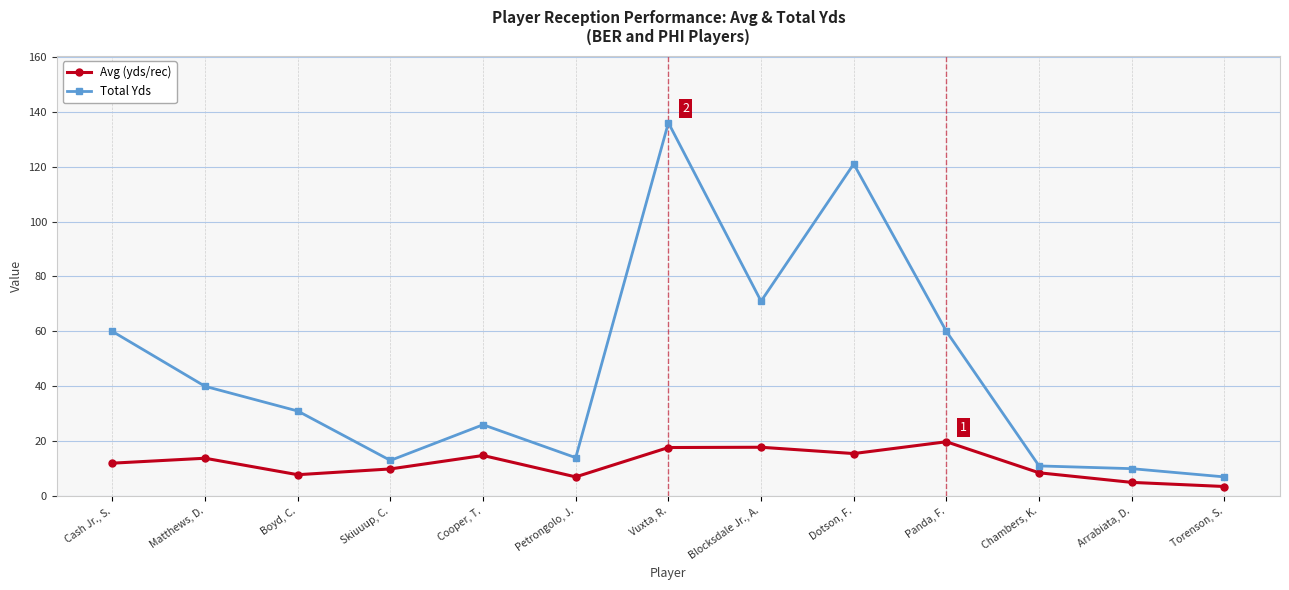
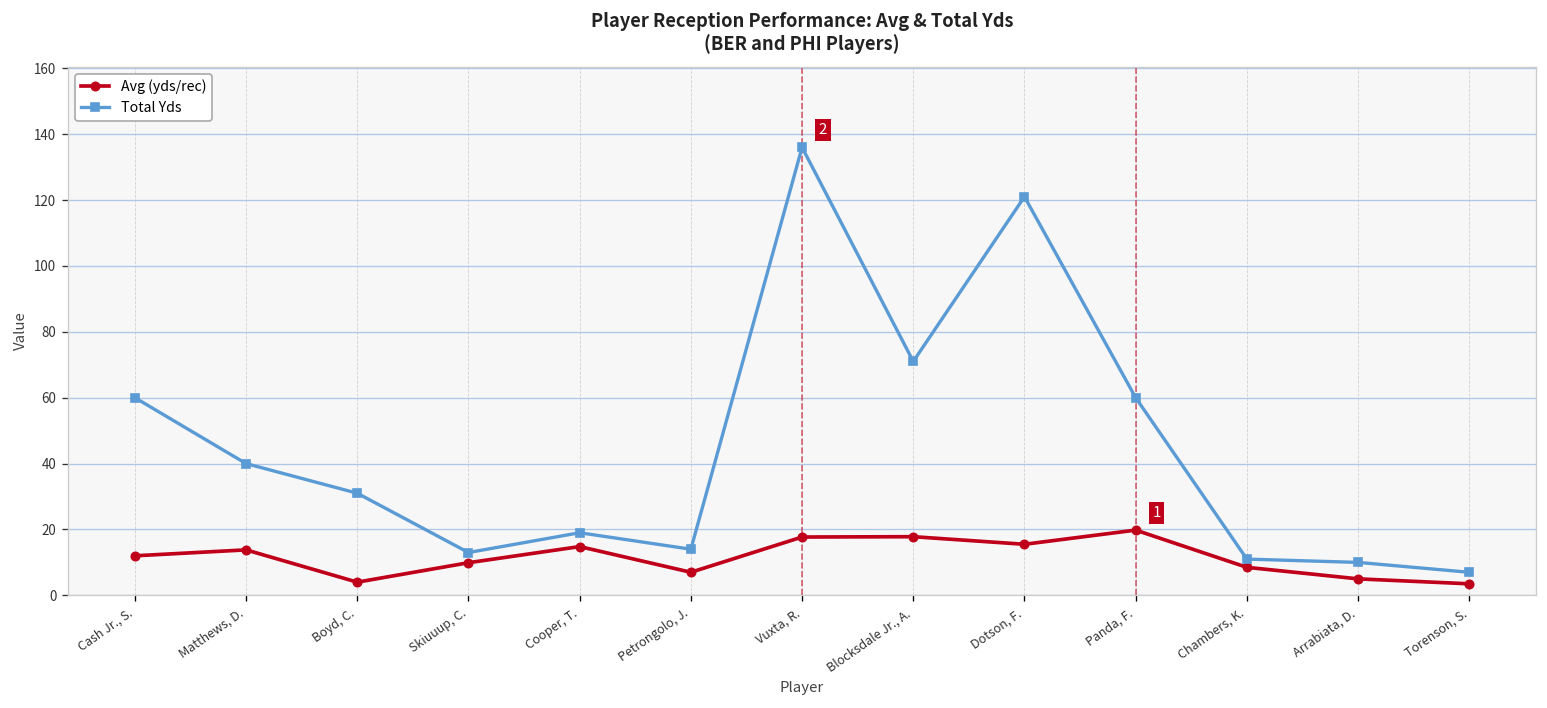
Avg (yds/rec), Boyd, C.: 8 -> 4
Total Yds, Cooper, T.: 26 -> 19
